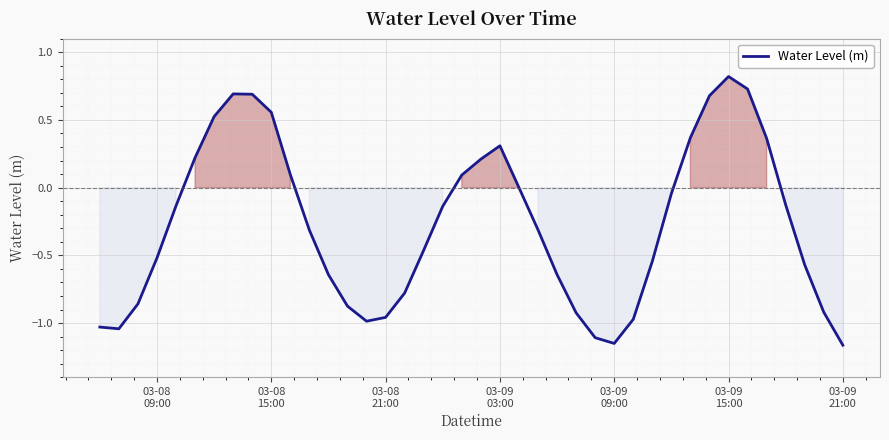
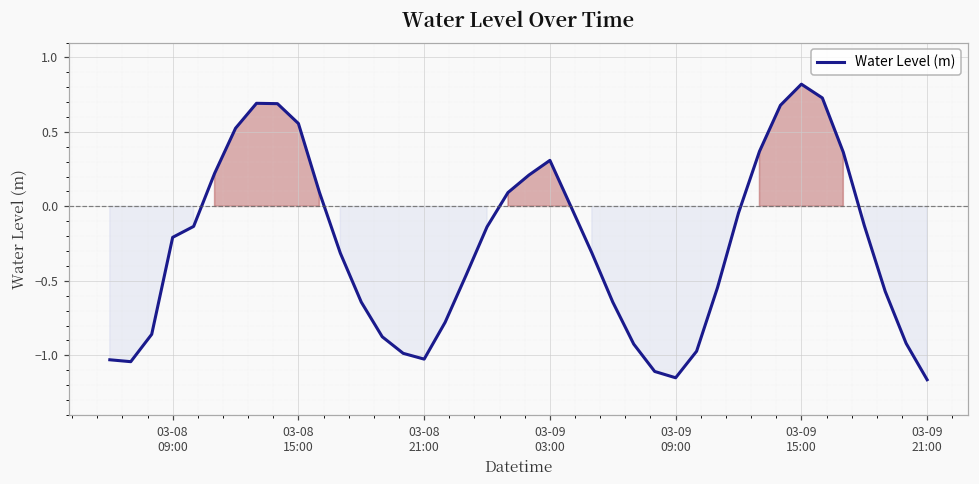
03-08 09:00: -0.52 -> -0.21
03-08 21:00: -0.96 -> -1.03
